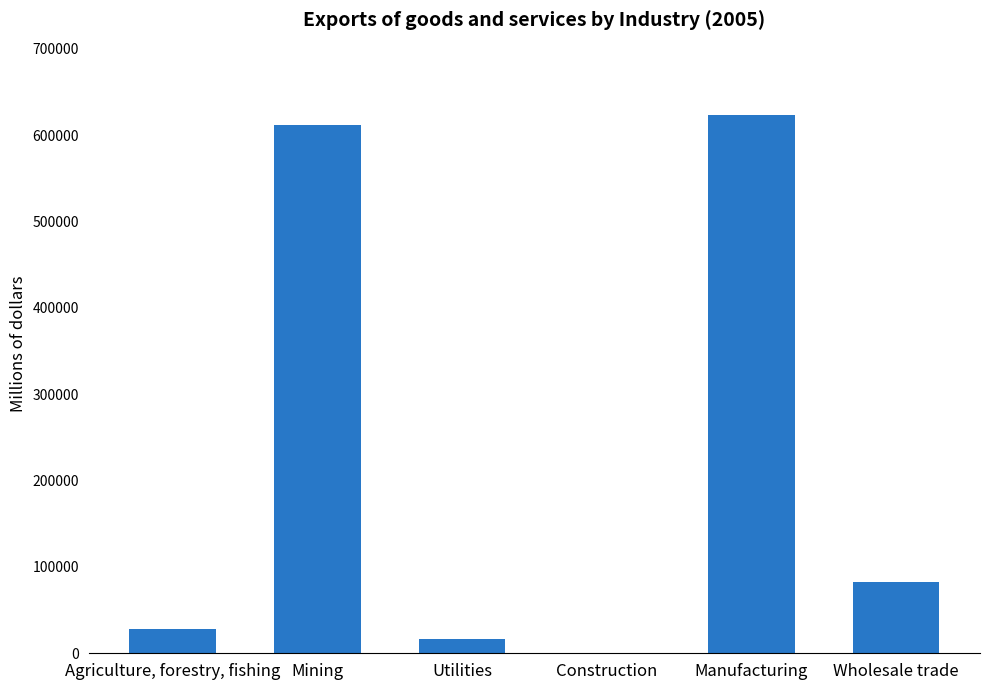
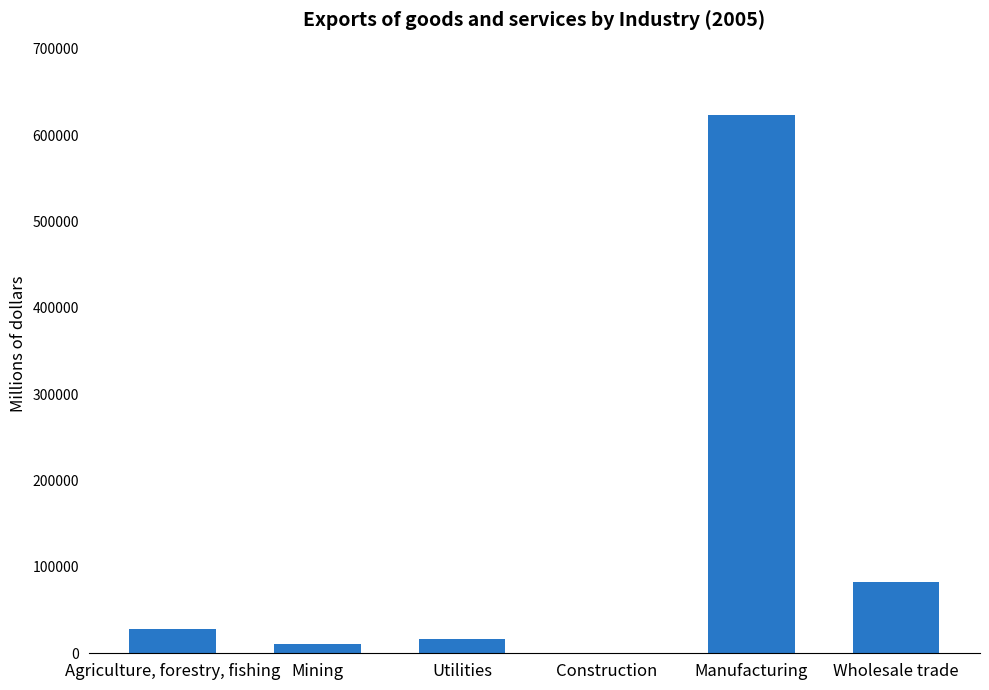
Mining: 610000 -> 10000
